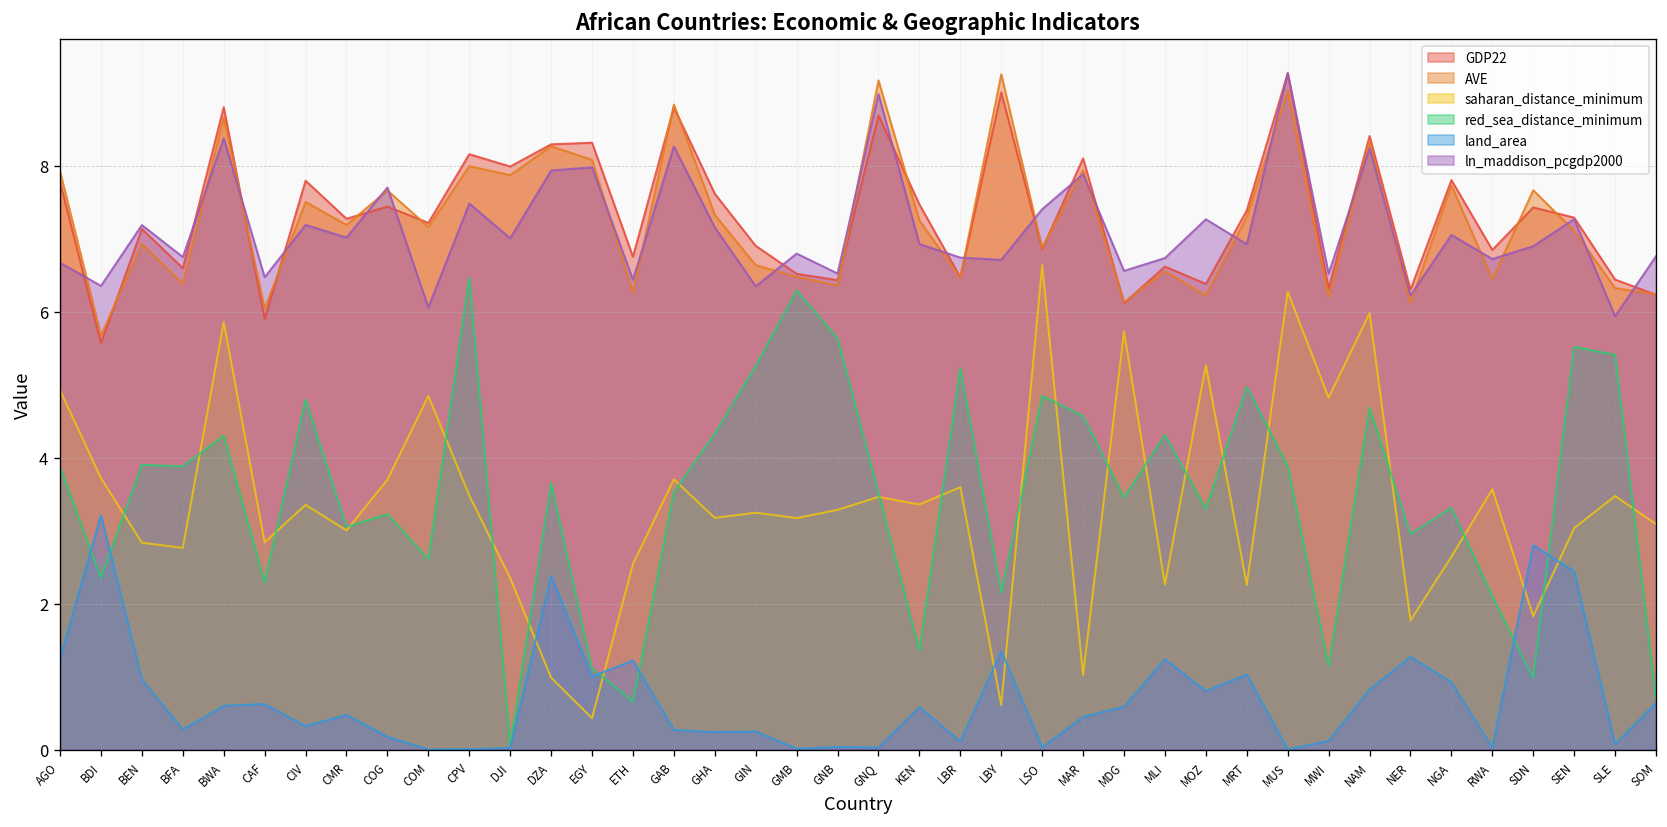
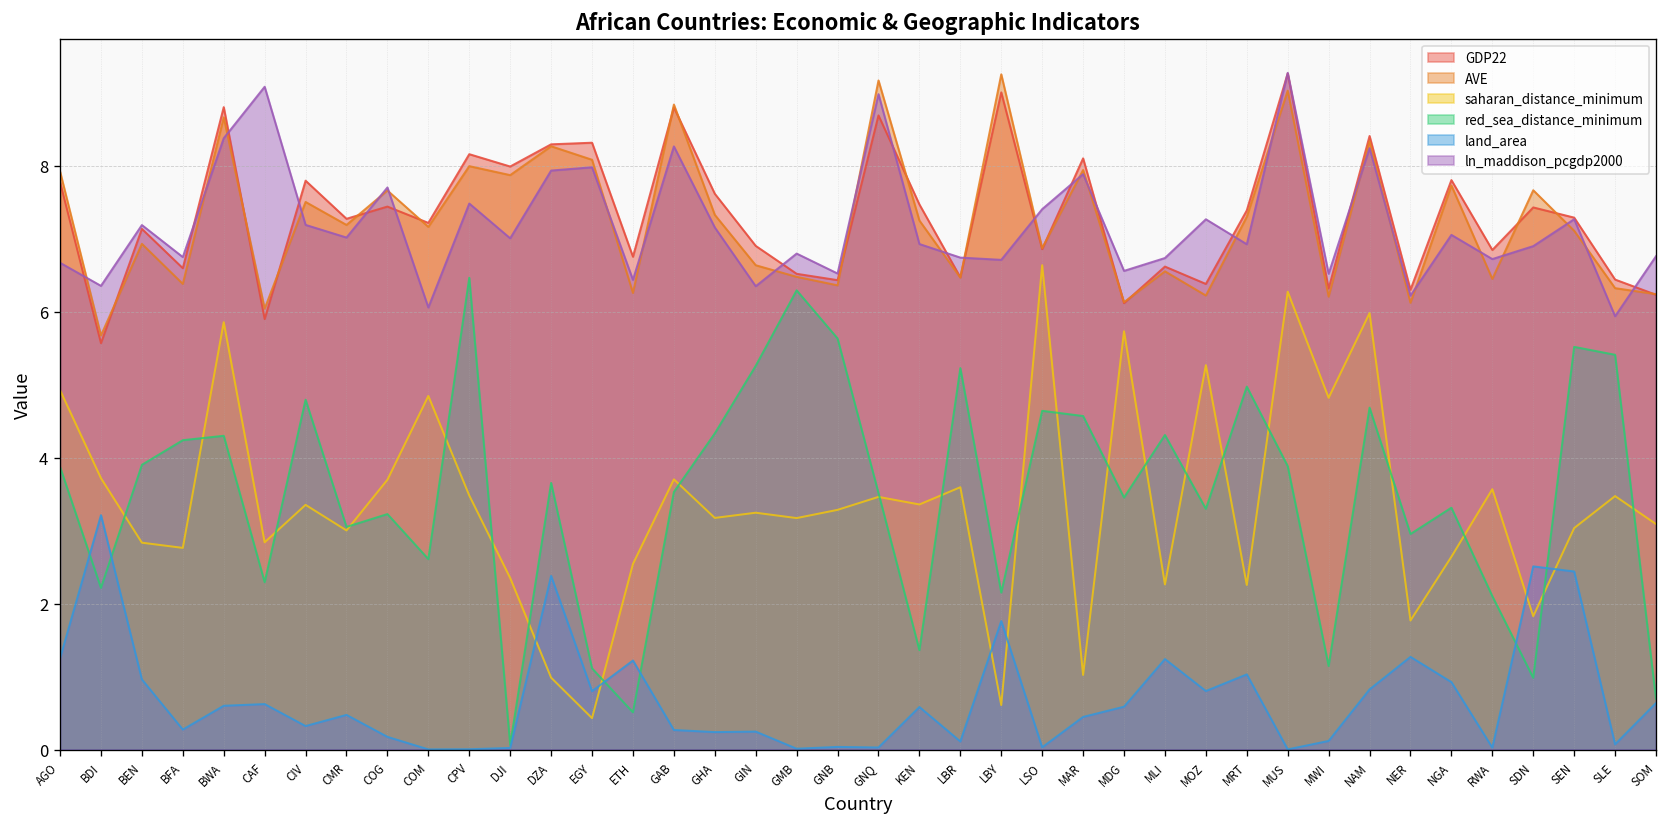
red_sea_distance_minimum, BDI: 2.4 -> 2.2
red_sea_distance_minimum, BFA: 3.9 -> 4.2
ln_maddison_pcgdp2000, CAF: 6.5 -> 9.1
land_area, EGY: 1.0 -> 0.8
red_sea_distance_minimum, ETH: 0.7 -> 0.5
land_area, LBY: 1.4 -> 1.8
red_sea_distance_minimum, LSO: 4.8 -> 4.6
land_area, SDN: 2.8 -> 2.5
